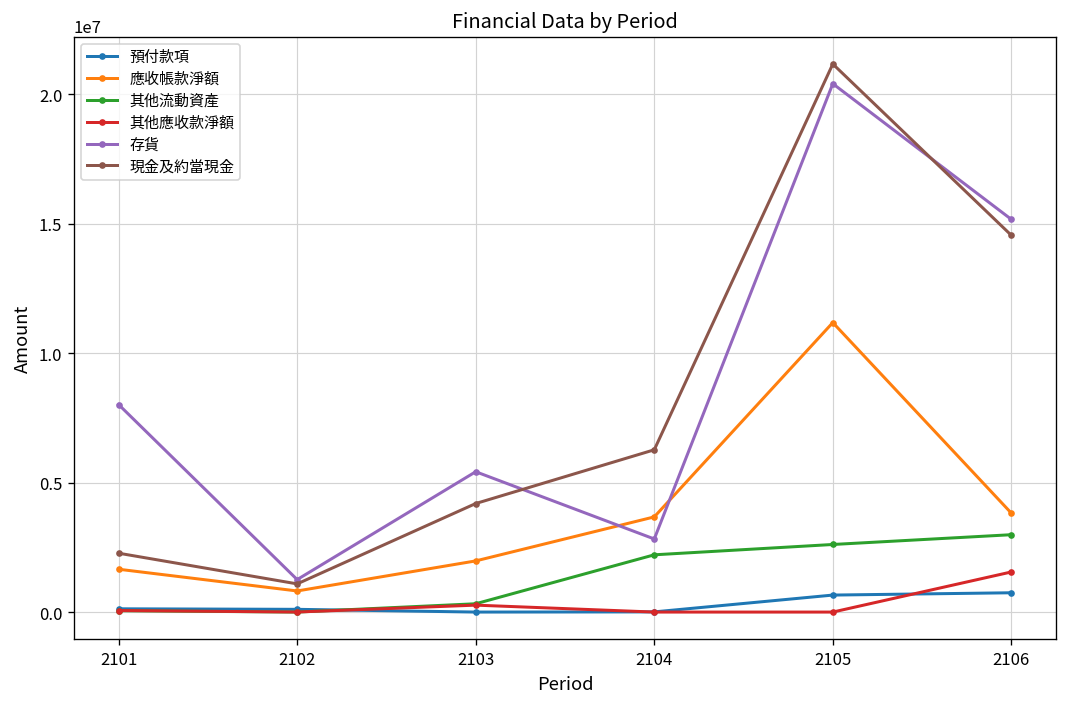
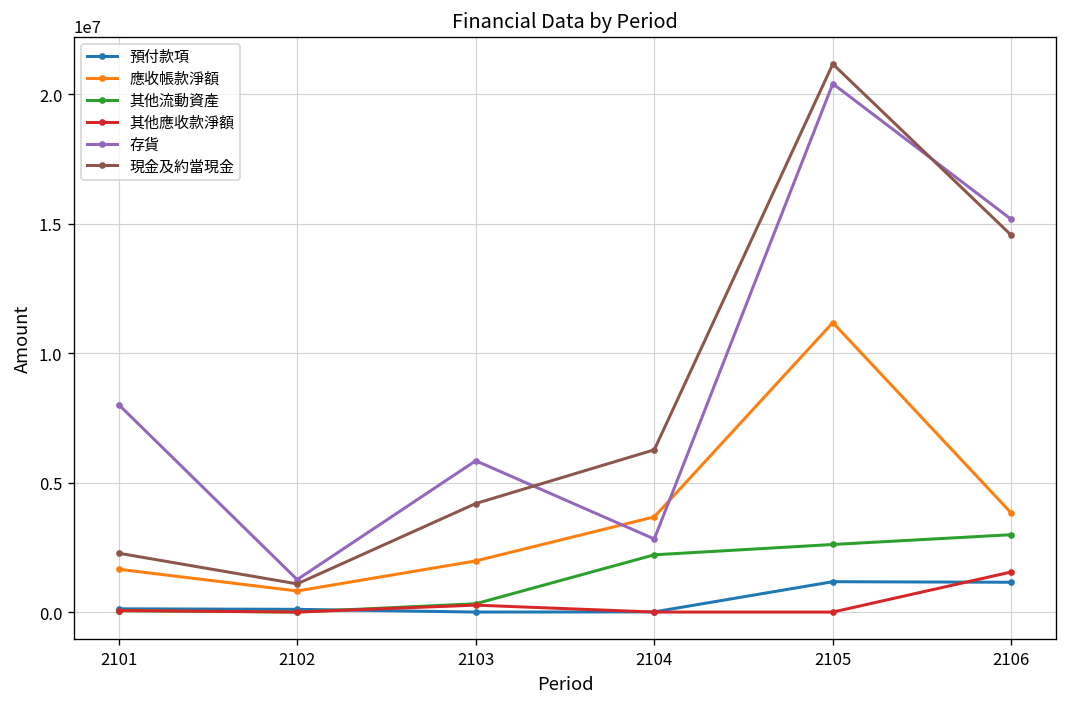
存貨, 2103: 5400000 -> 5800000
預付款項, 2105: 700000 -> 1200000
預付款項, 2106: 700000 -> 1200000
